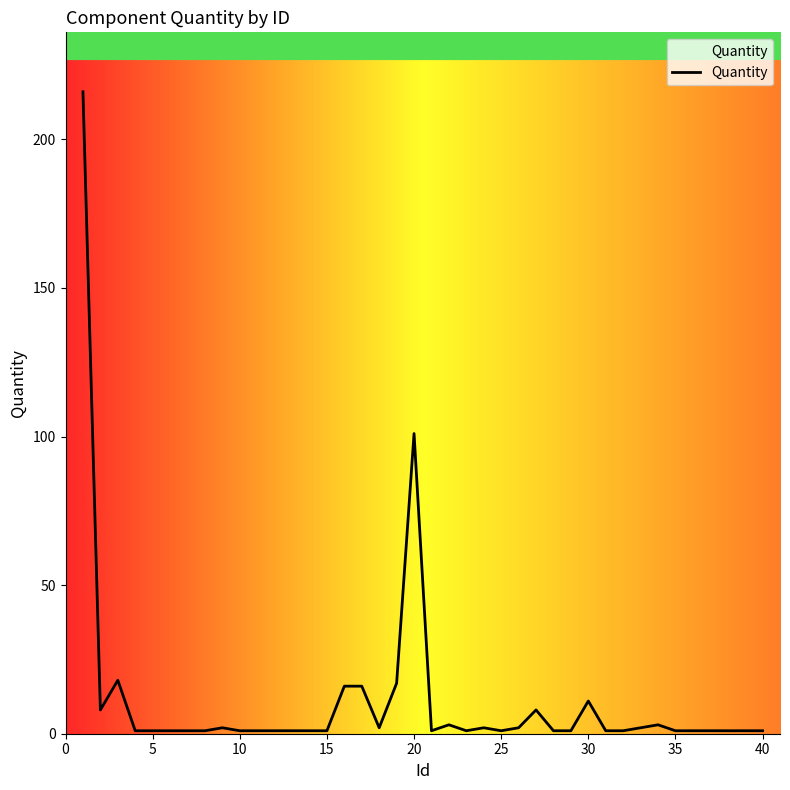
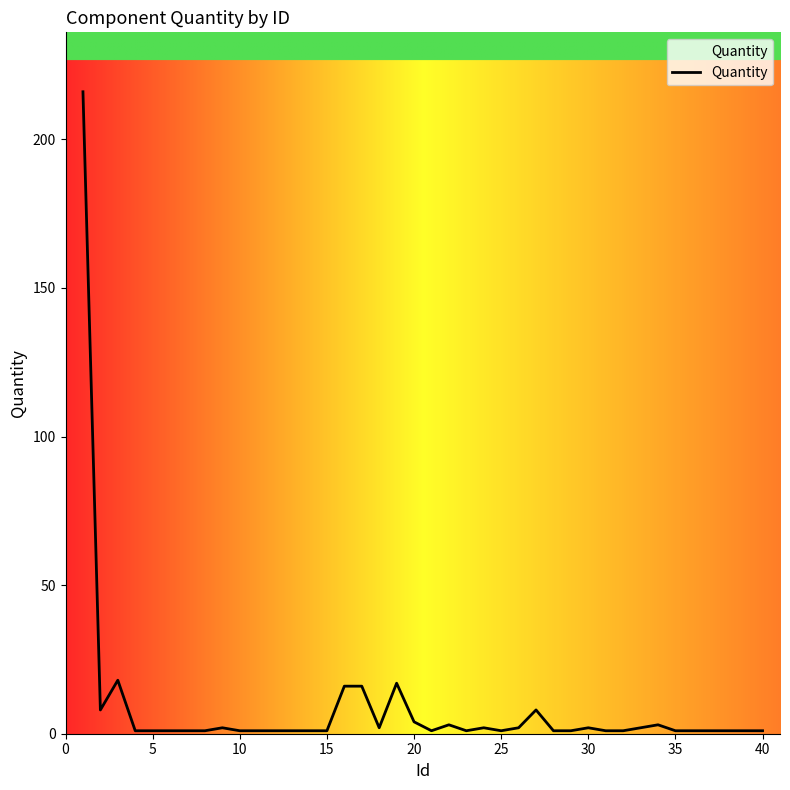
20: 101 -> 4
30: 11 -> 2
